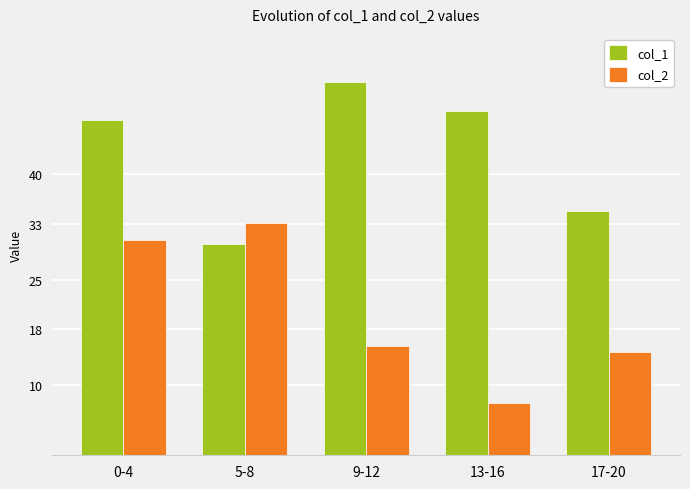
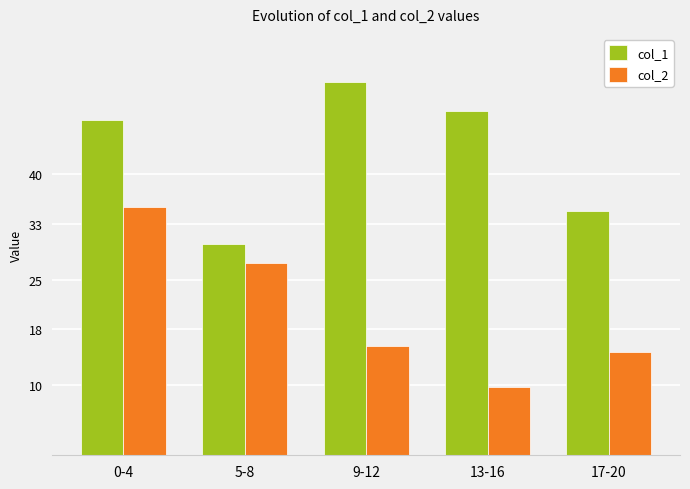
col_2, 0-4: 31 -> 35
col_2, 5-8: 33 -> 27
col_2, 13-16: 7 -> 10
